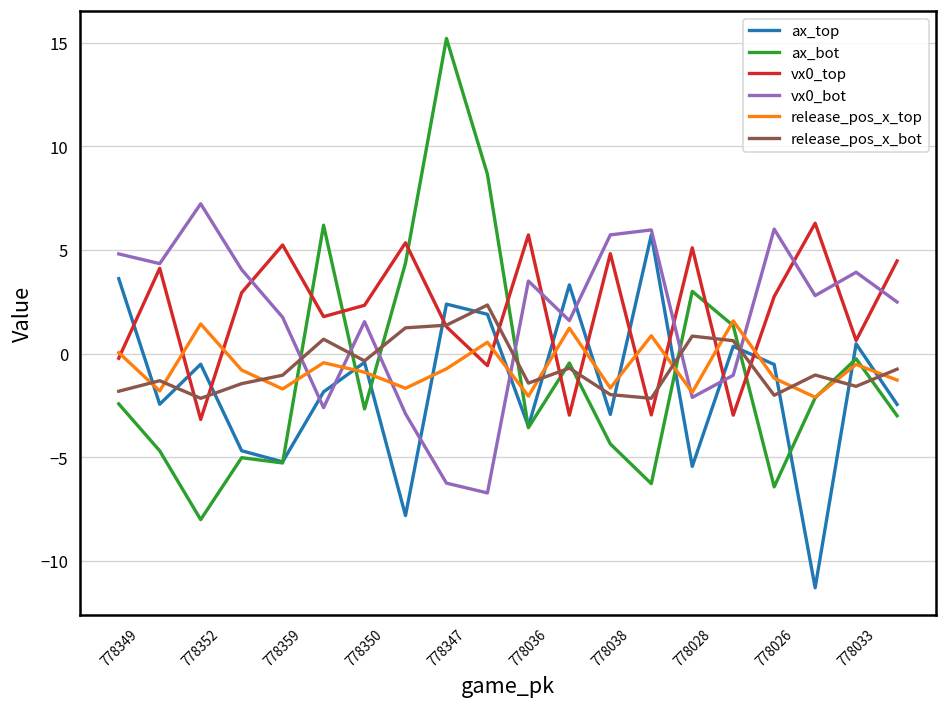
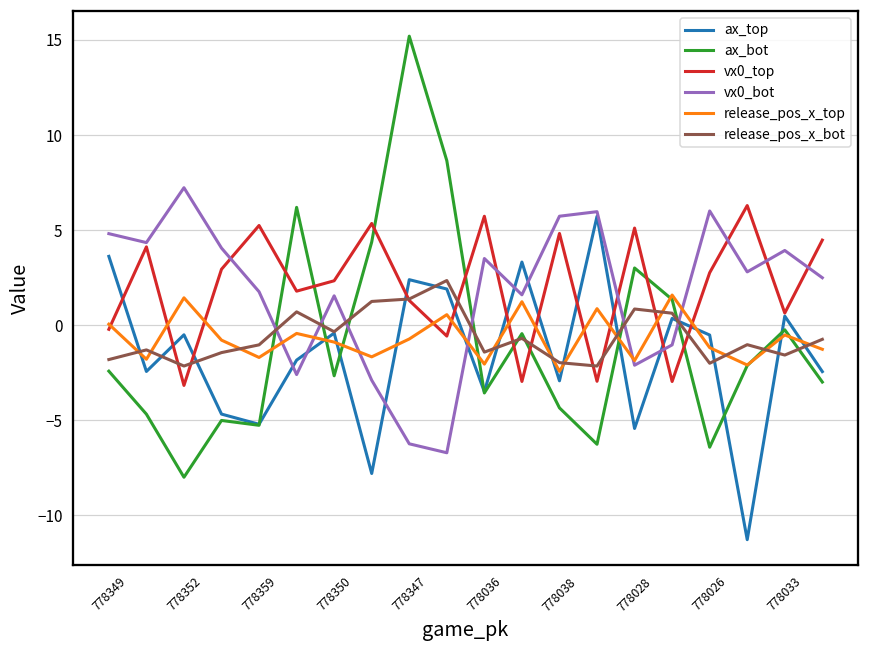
release_pos_x_top, 778038: -1.7 -> -2.4
